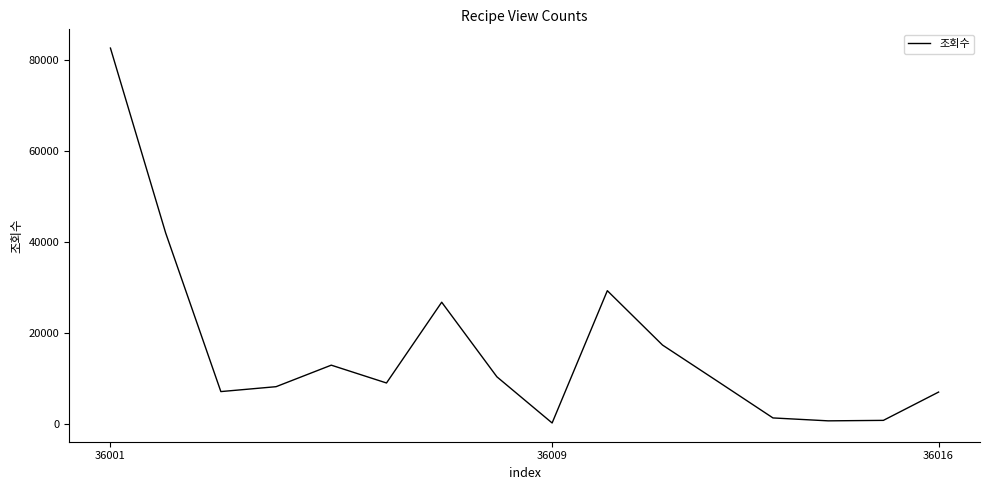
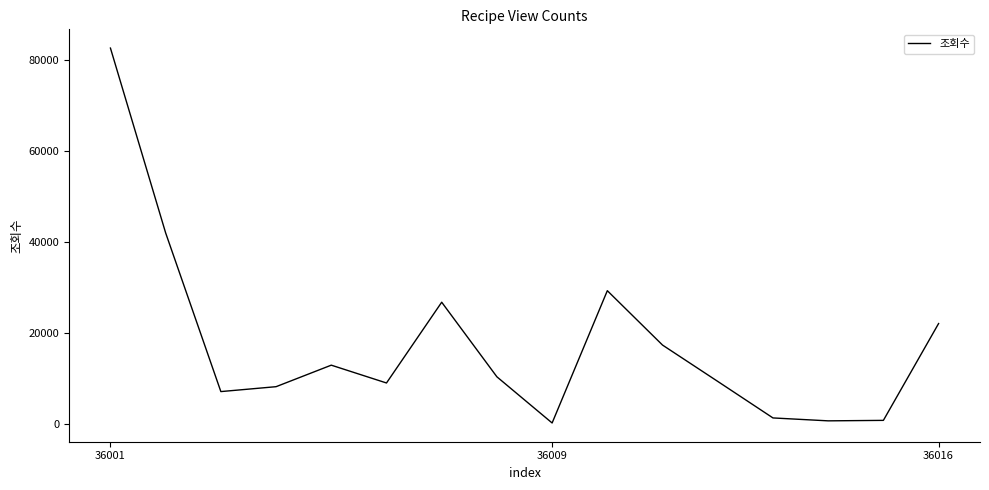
36016: 7000 -> 22000
